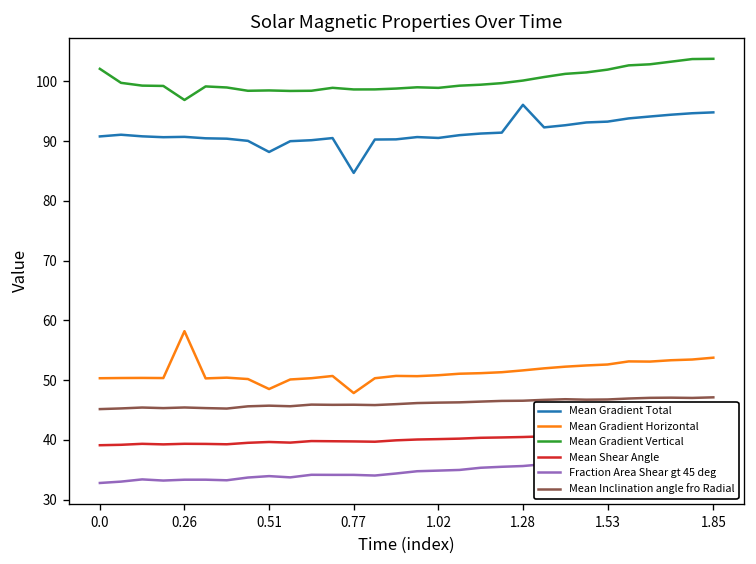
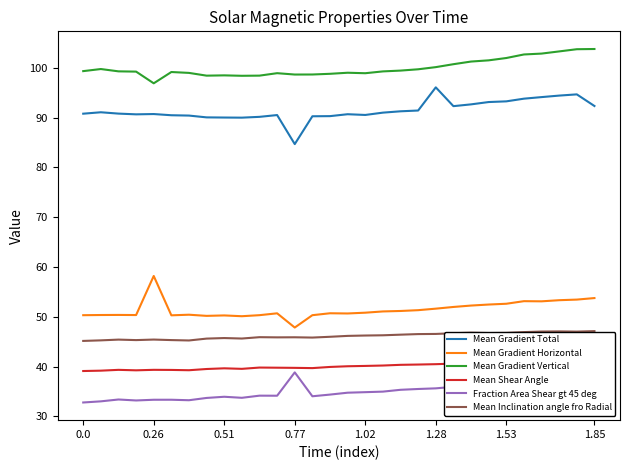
Mean Gradient Vertical, 0.0: 102 -> 99
Mean Gradient Total, 0.51: 88 -> 90
Mean Gradient Horizontal, 0.51: 49 -> 50
Fraction Area Shear gt 45 deg, 0.77: 34 -> 39
Mean Gradient Total, 1.85: 95 -> 92
